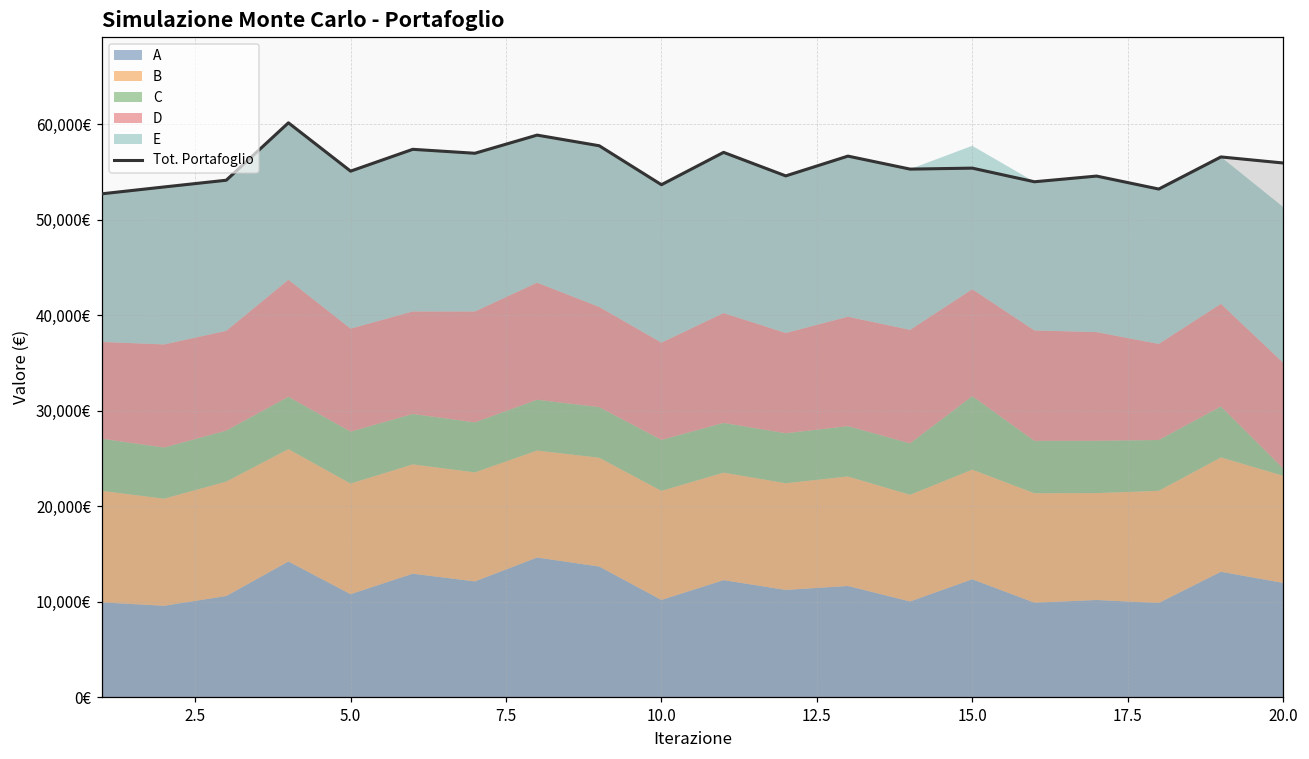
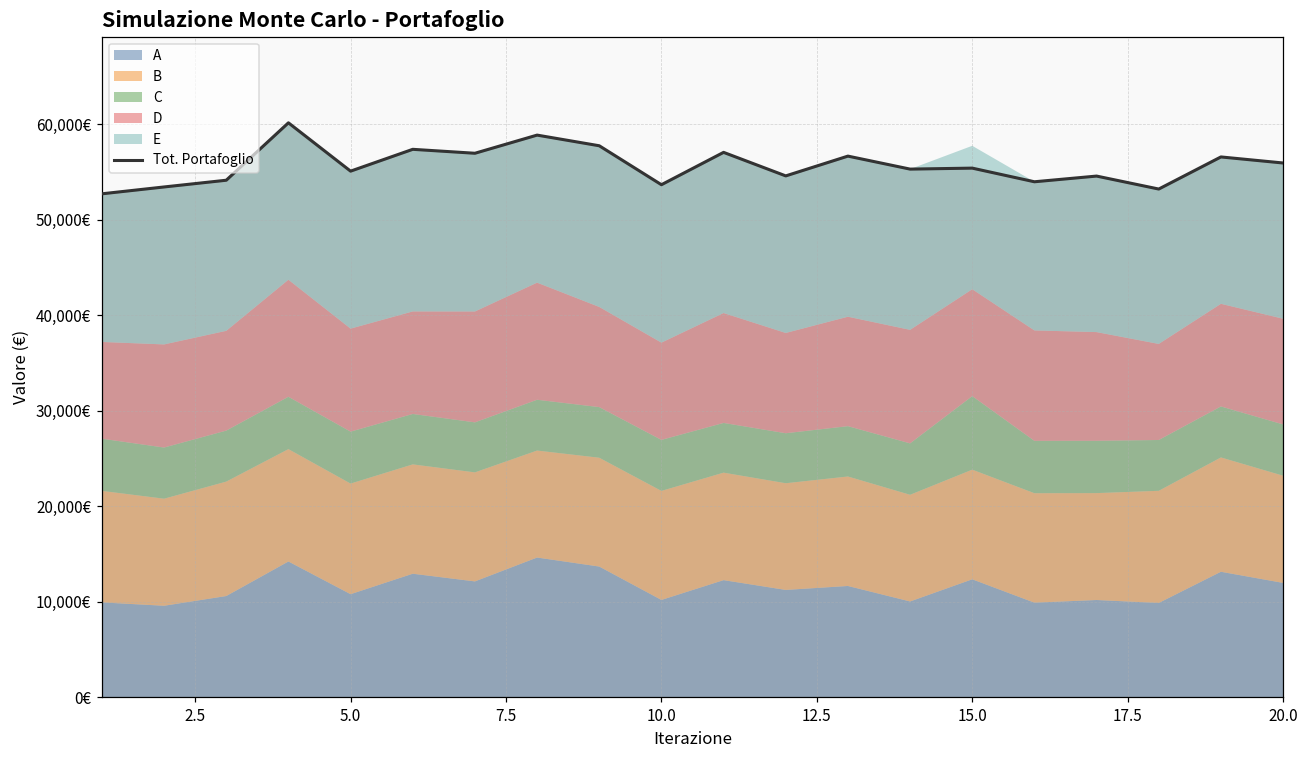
C, 20.0: 1,000€ -> 5,000€
